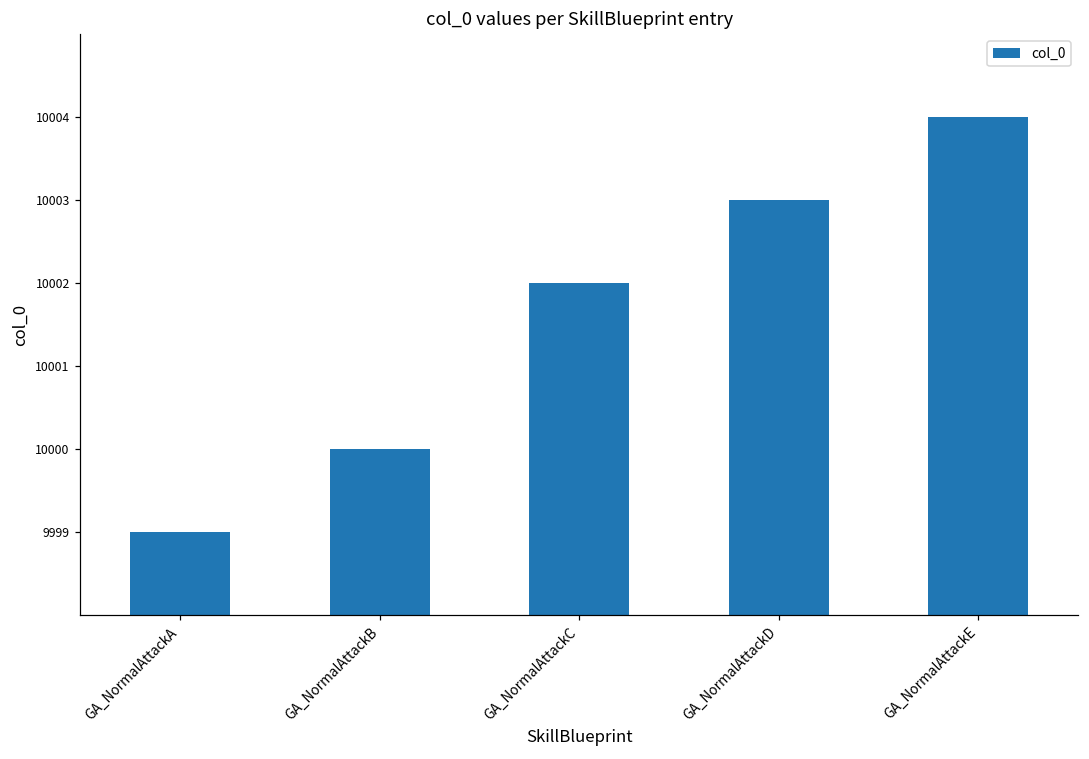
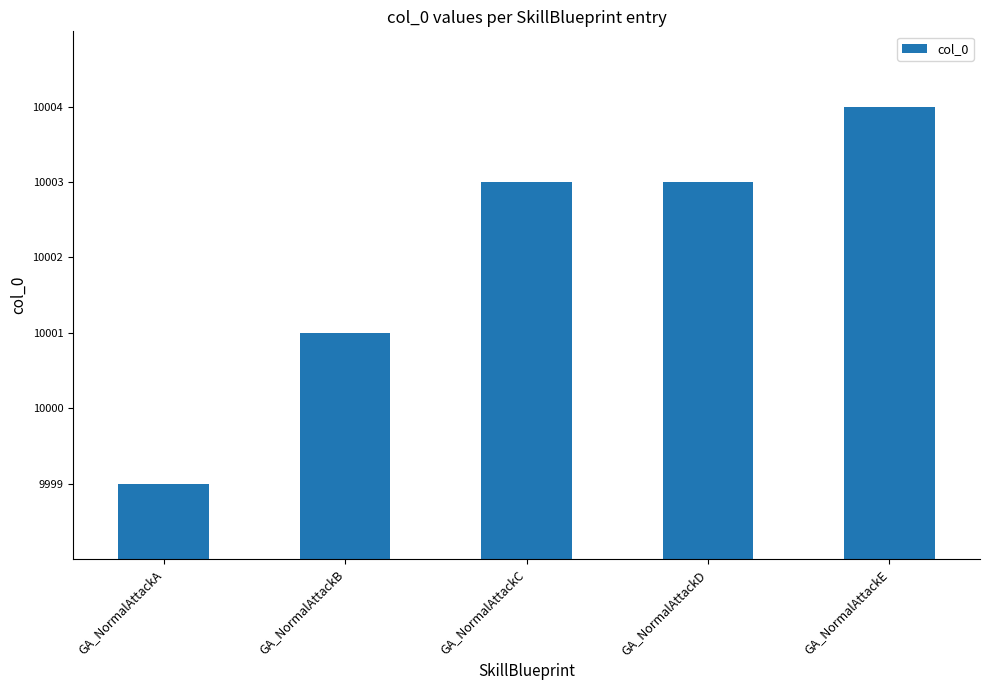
GA_NormalAttackB: 10000 -> 10001
GA_NormalAttackC: 10002 -> 10003
